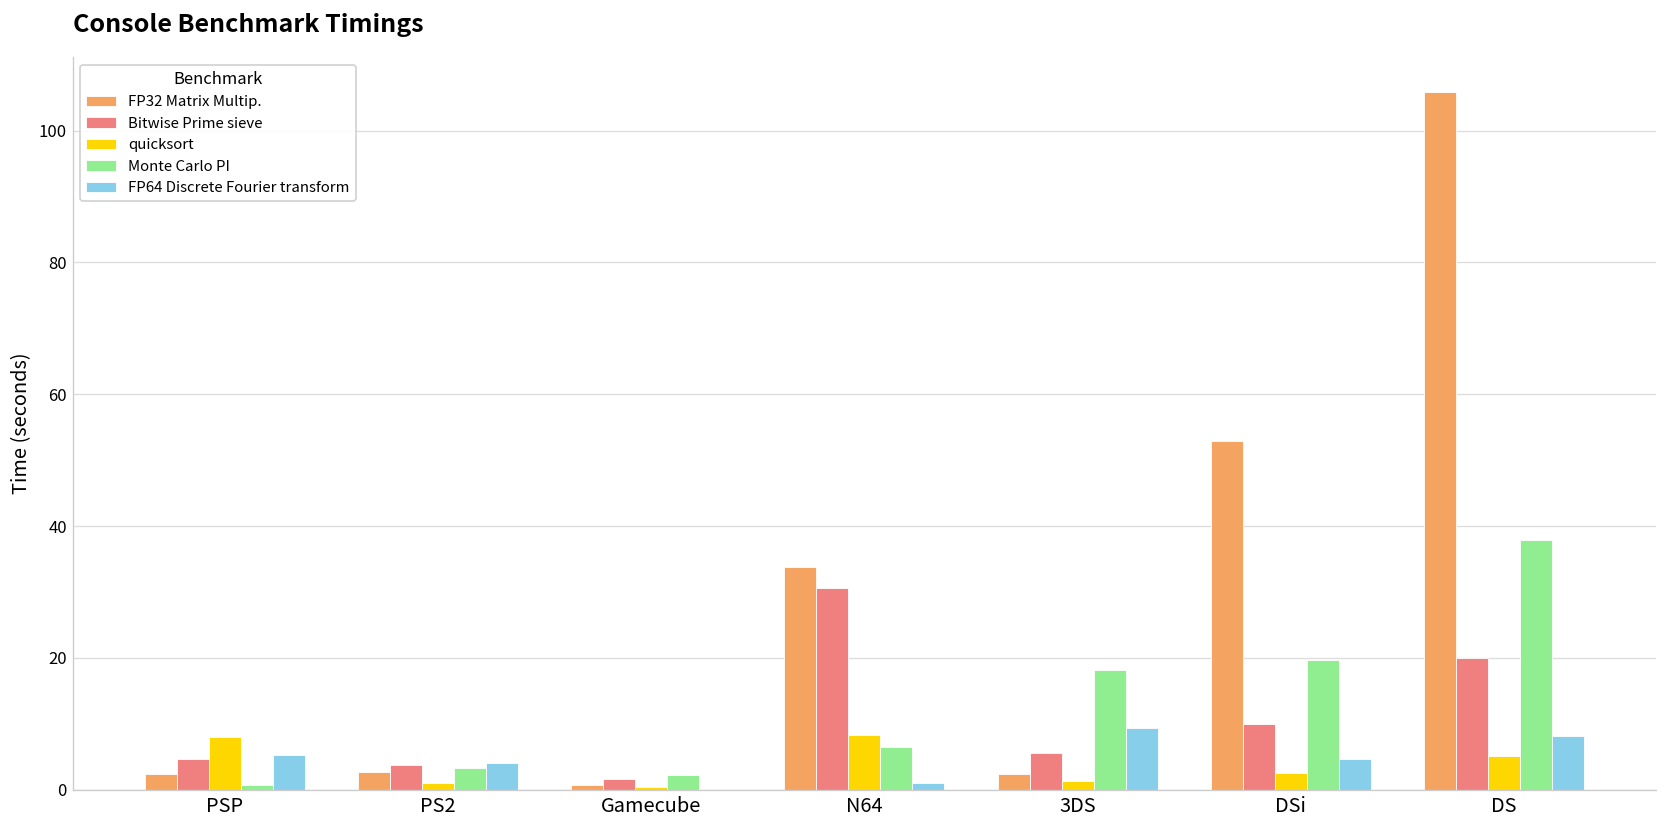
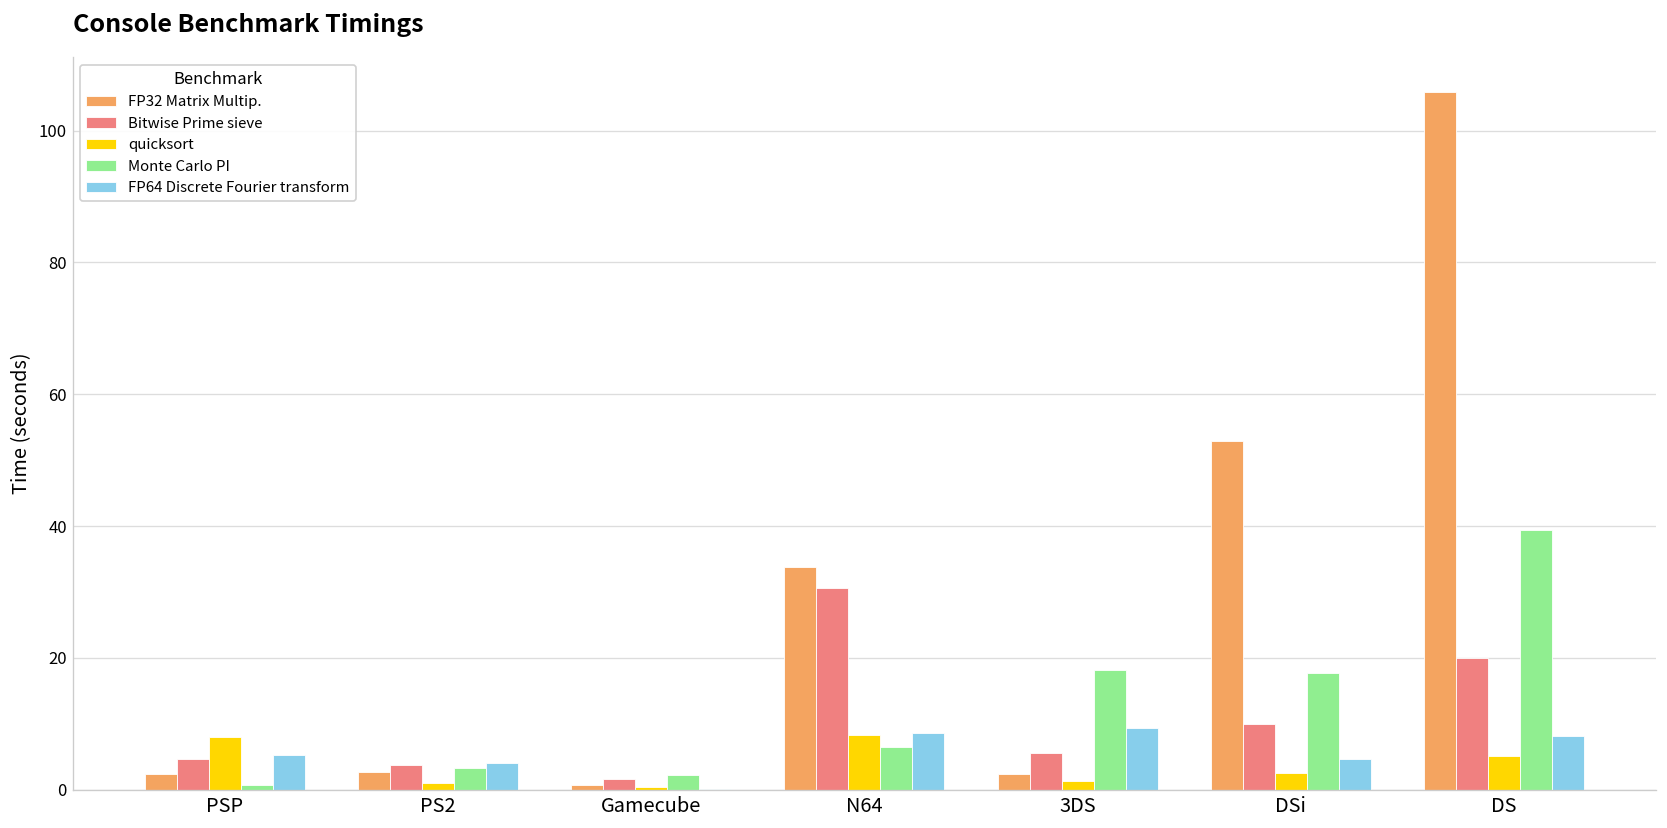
FP64 Discrete Fourier transform, N64: 1 -> 9
Monte Carlo PI, DSi: 20 -> 18
Monte Carlo PI, DS: 38 -> 39
